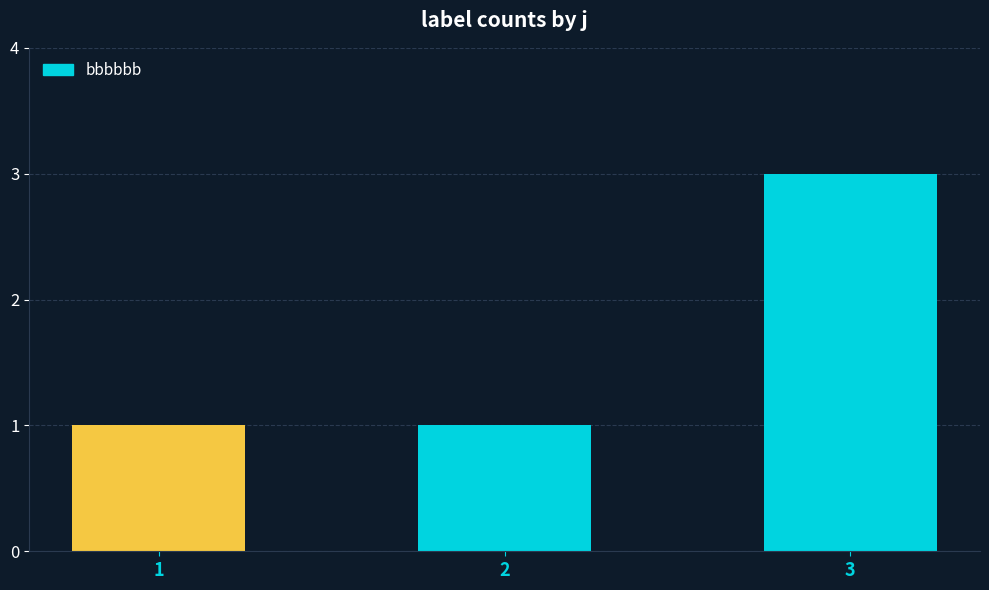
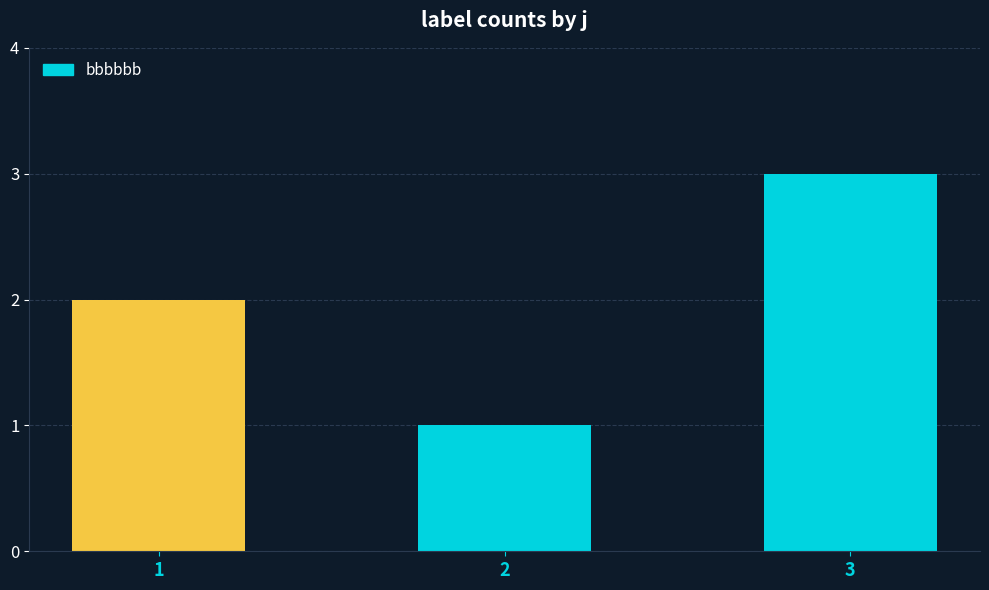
1: 1 -> 2
